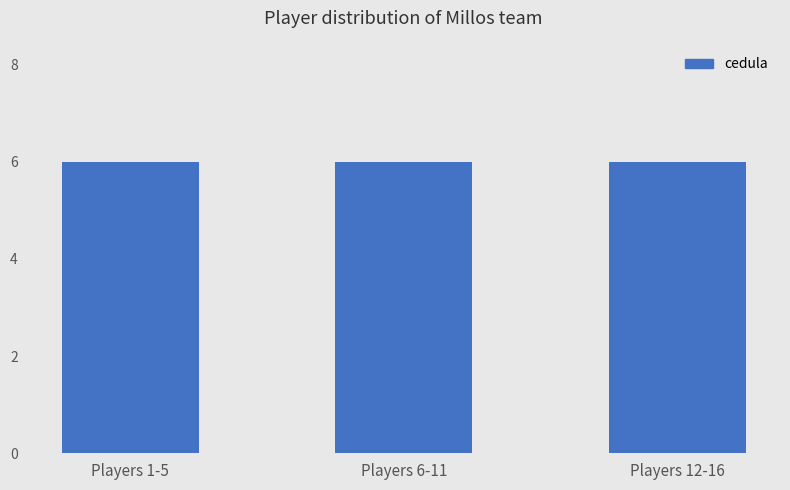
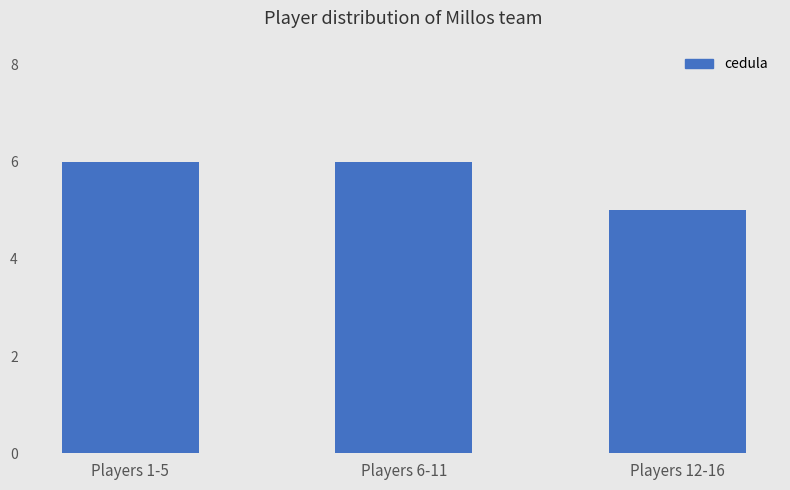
Players 12-16: 6 -> 5
